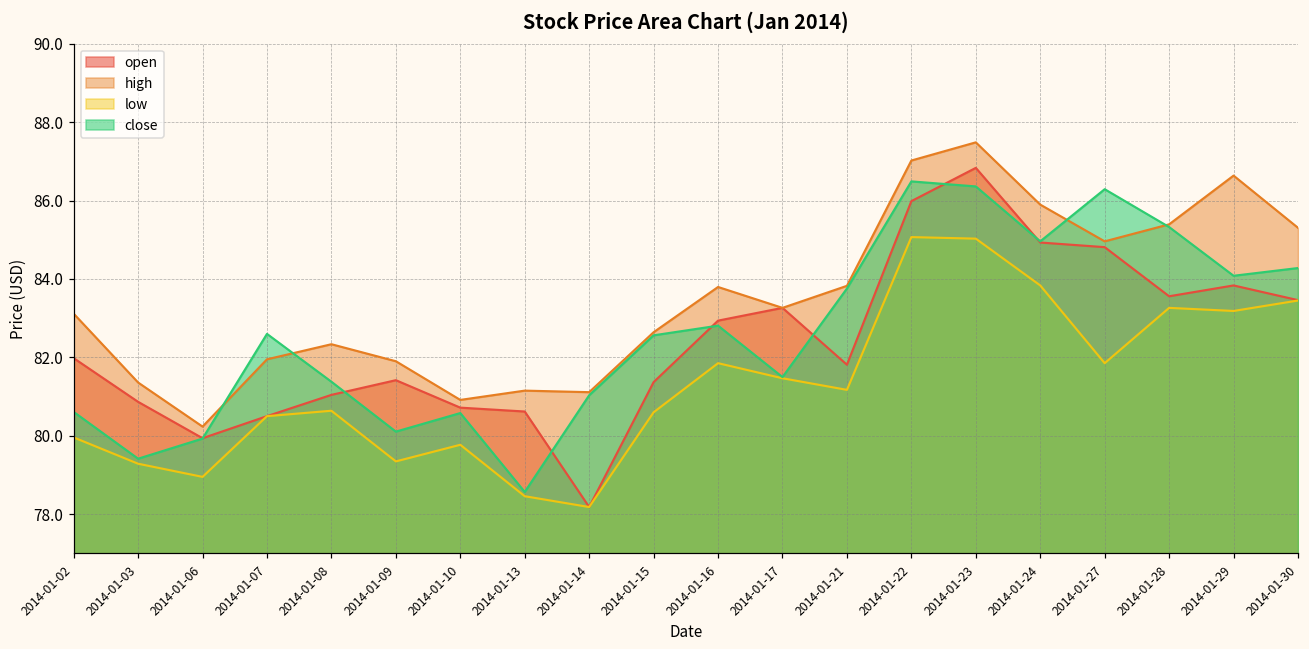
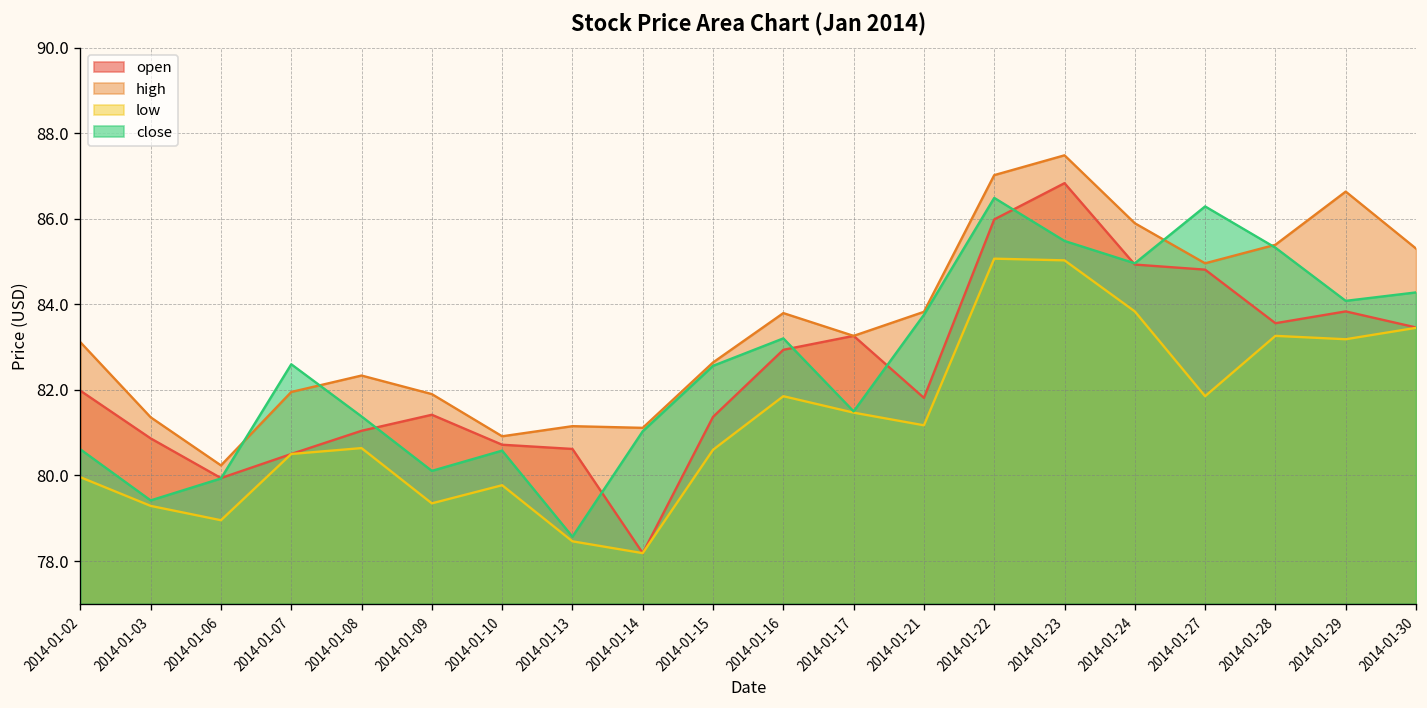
close, 2014-01-16: 82.8 -> 83.2
close, 2014-01-23: 86.4 -> 85.5
